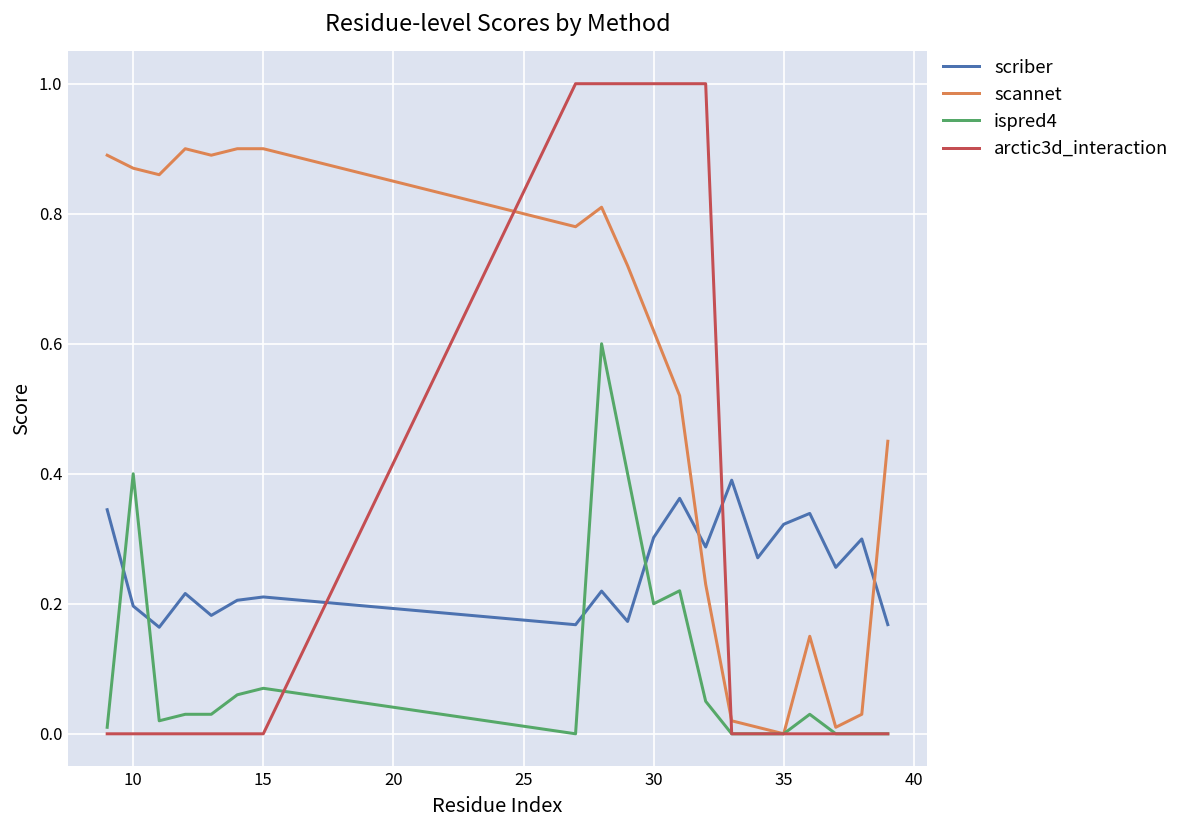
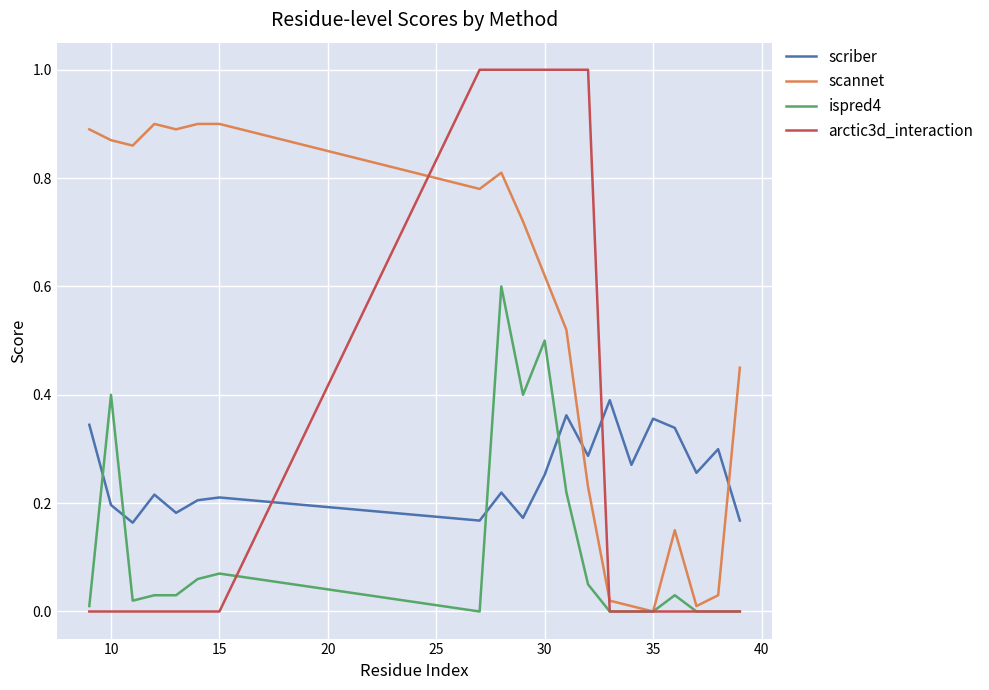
scriber, 30: 0.30 -> 0.25
ispred4, 30: 0.2 -> 0.5
scriber, 35: 0.32 -> 0.36
